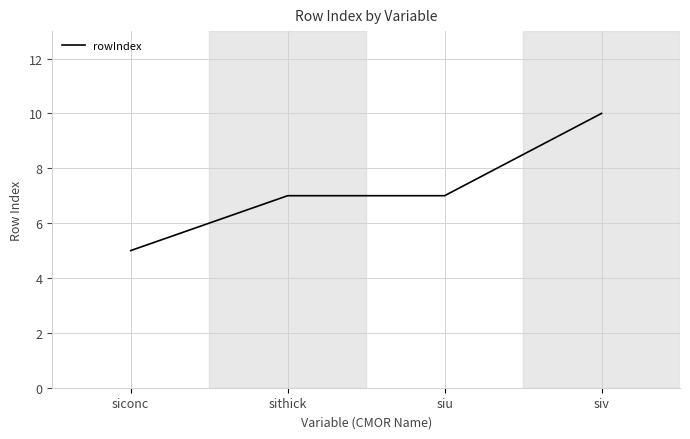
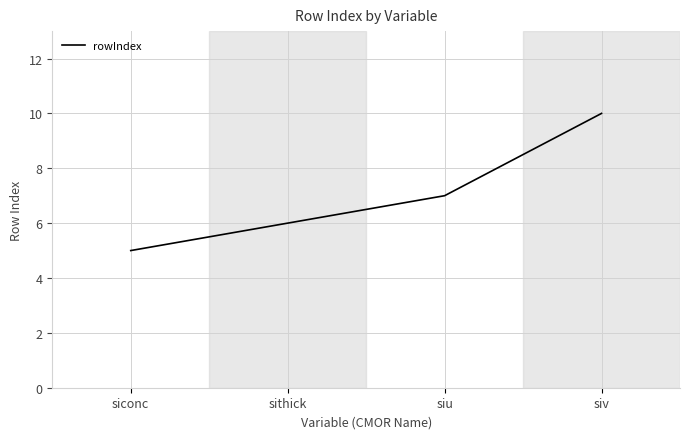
sithick: 7 -> 6
